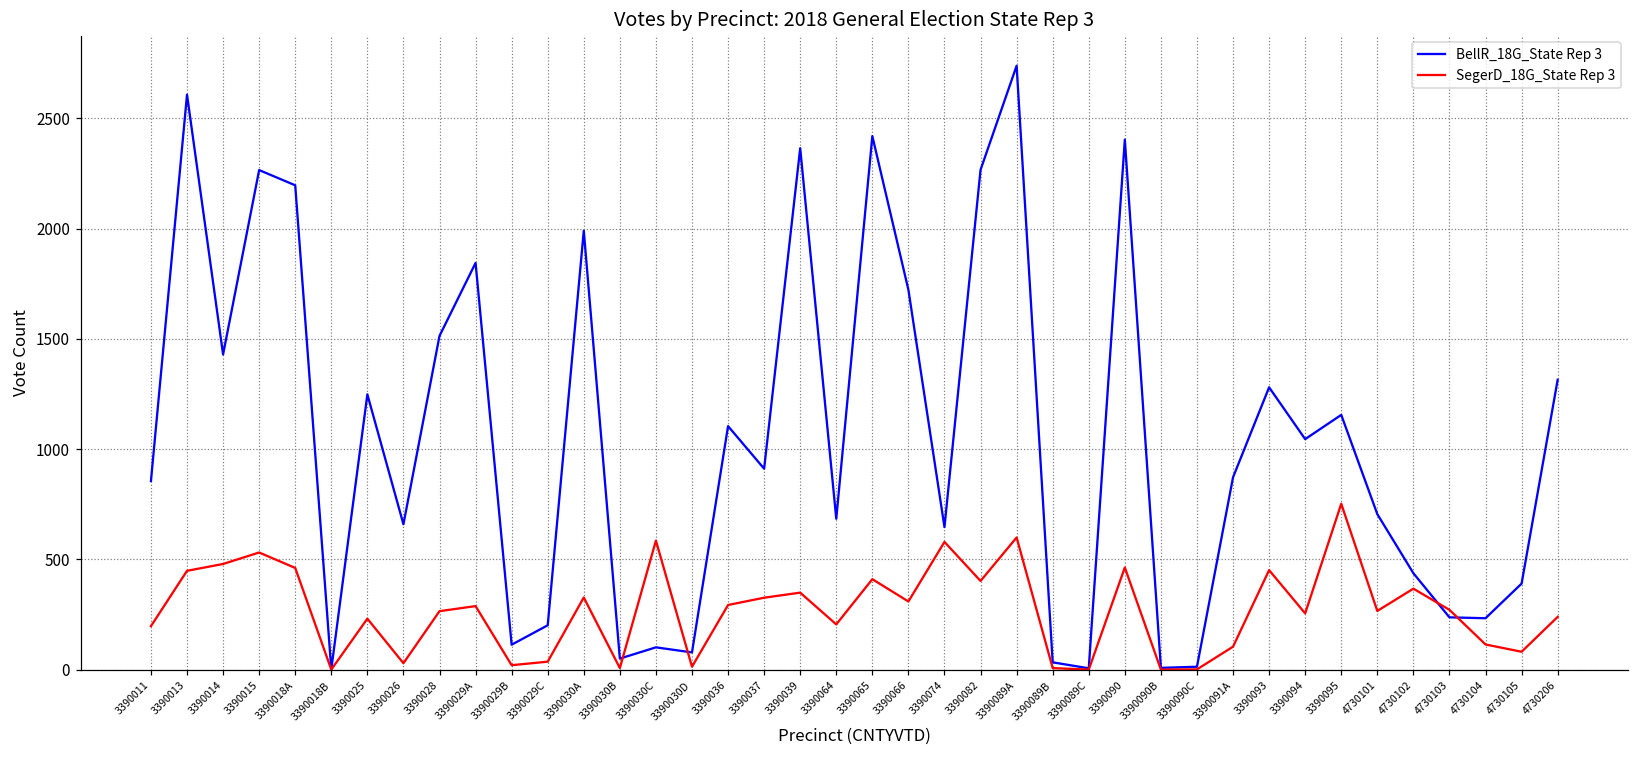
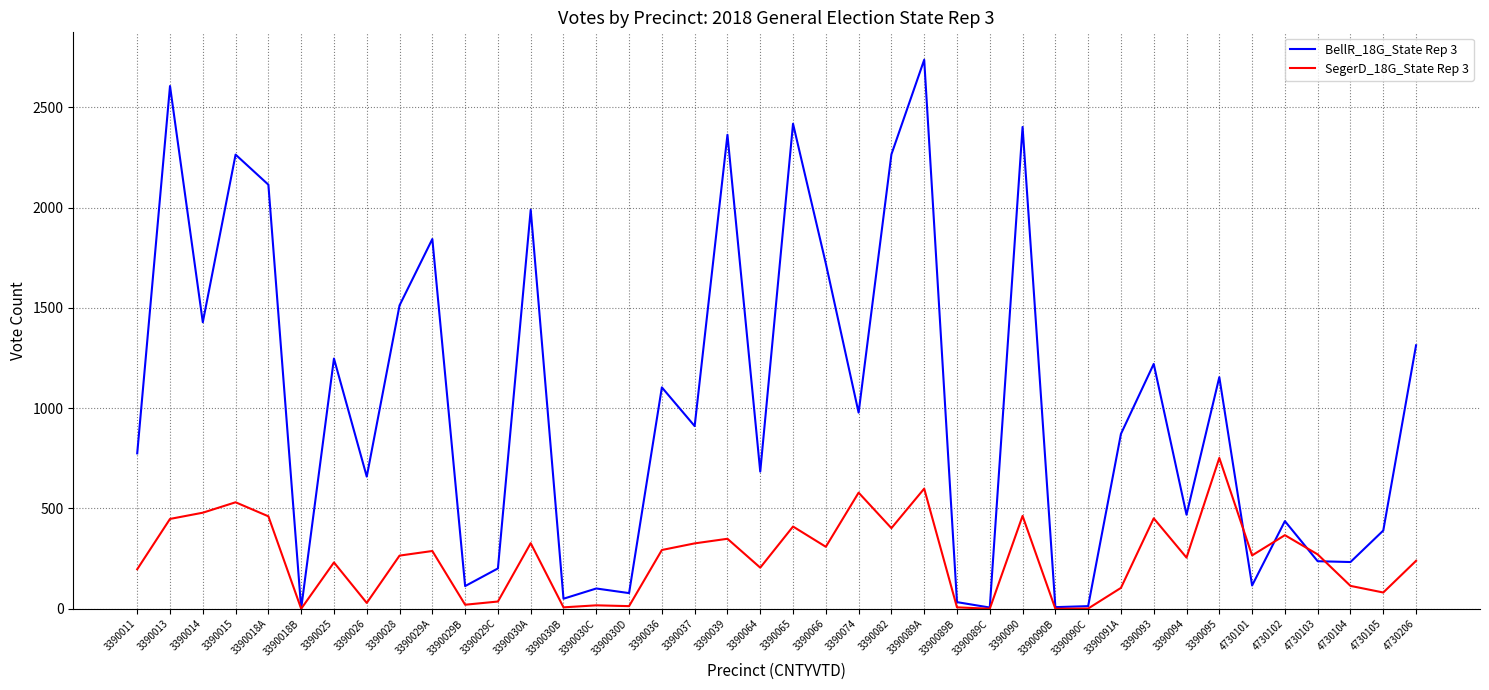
BellR_18G_State Rep 3, 3390011: 860 -> 780
BellR_18G_State Rep 3, 3390018A: 2200 -> 2120
SegerD_18G_State Rep 3, 3390030C: 590 -> 20
BellR_18G_State Rep 3, 3390074: 650 -> 980
BellR_18G_State Rep 3, 3390093: 1280 -> 1220
BellR_18G_State Rep 3, 3390094: 1050 -> 470
BellR_18G_State Rep 3, 4730101: 710 -> 120
